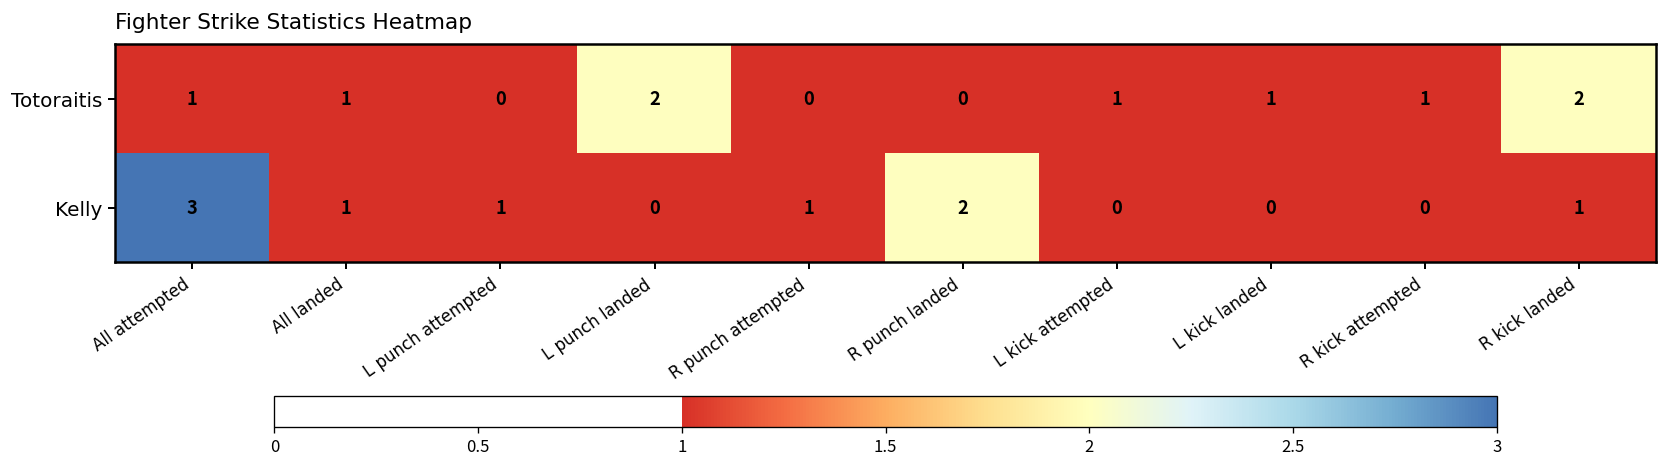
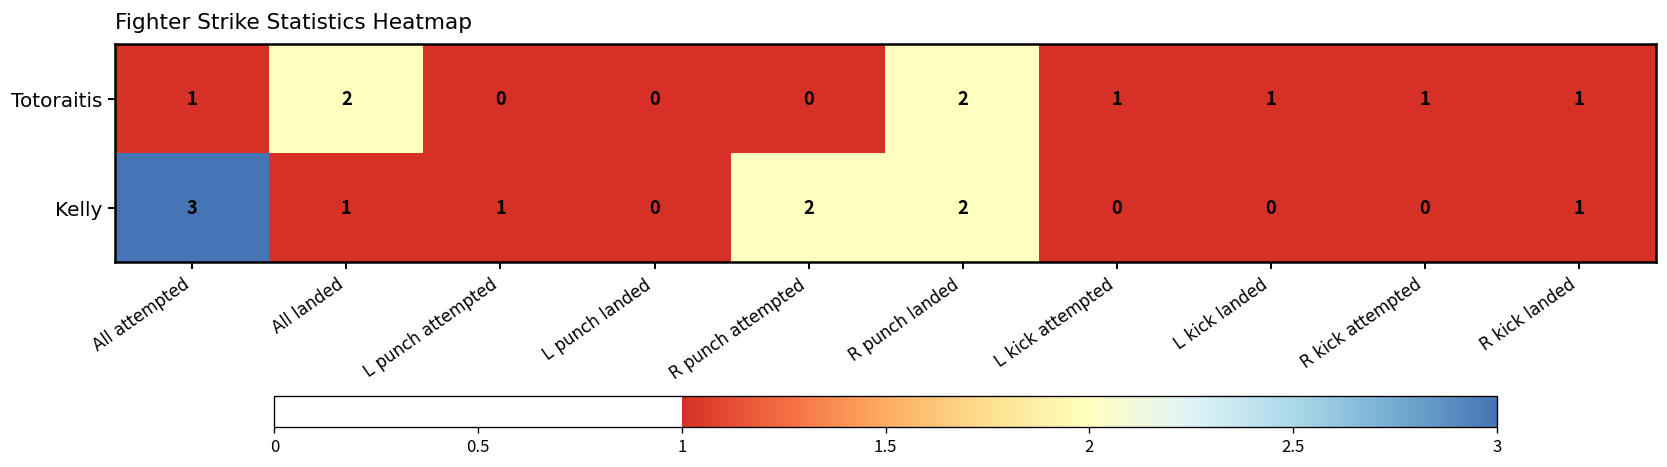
Totoraitis, All landed: 1 -> 2
Totoraitis, L punch landed: 2 -> 0
Totoraitis, R punch landed: 0 -> 2
Totoraitis, R kick landed: 2 -> 1
Kelly, R punch attempted: 1 -> 2
